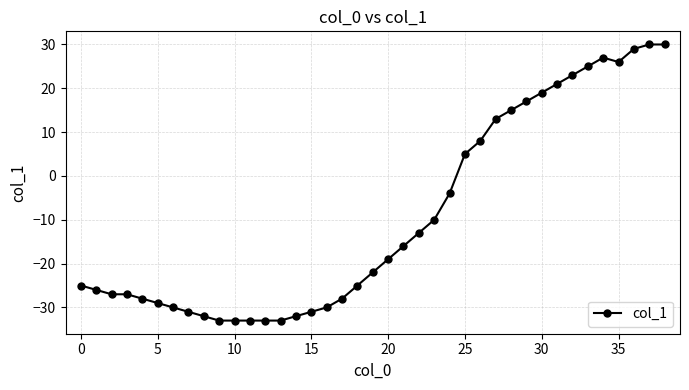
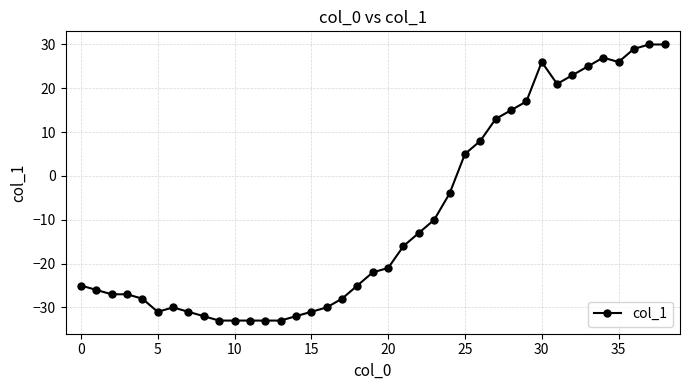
5: -29 -> -31
20: -19 -> -21
30: 19 -> 26
